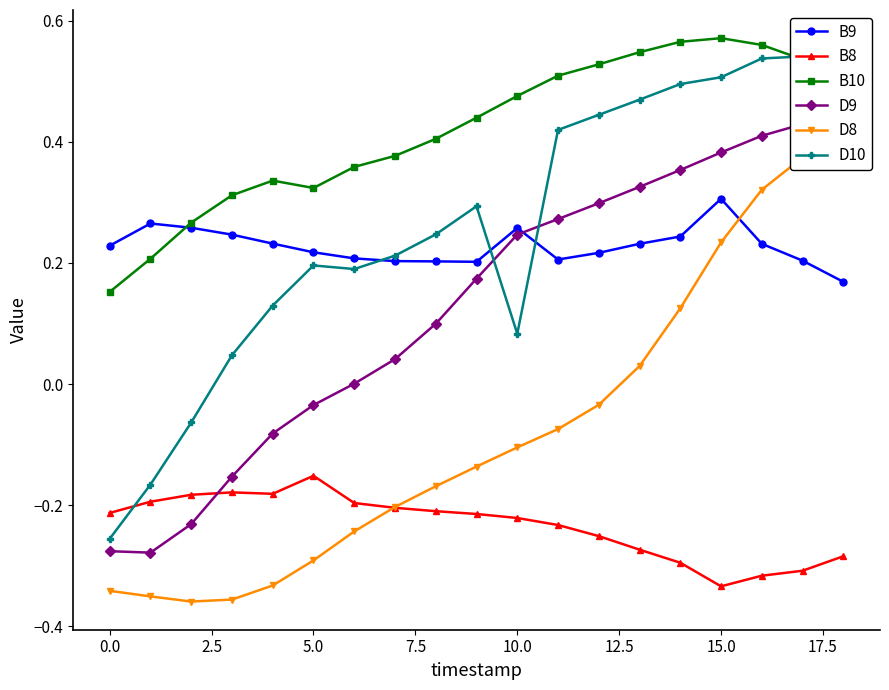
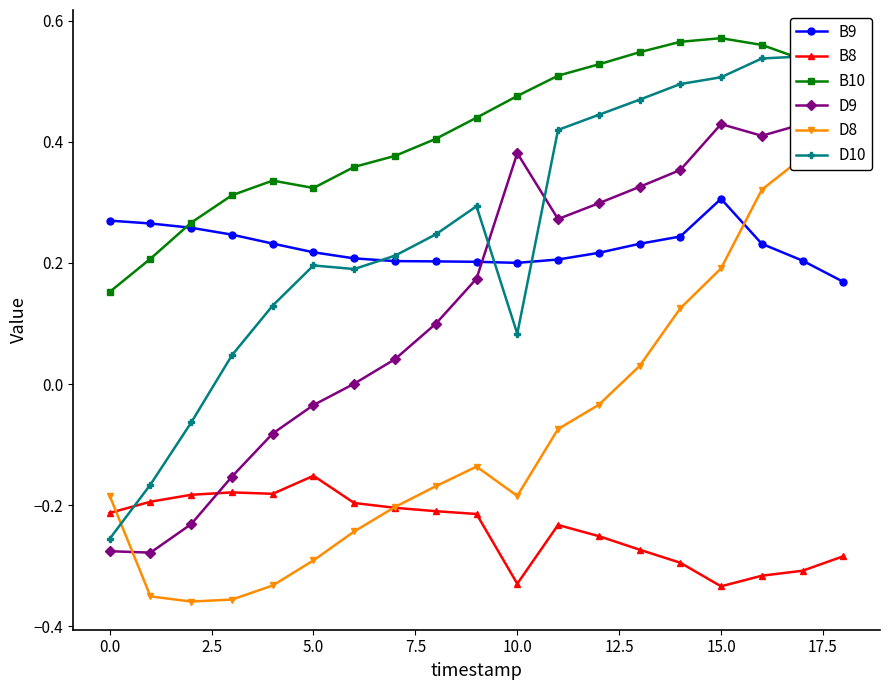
B9, 0.0: 0.23 -> 0.27
D8, 0.0: -0.34 -> -0.18
B9, 10.0: 0.26 -> 0.20
B8, 10.0: -0.22 -> -0.33
D9, 10.0: 0.25 -> 0.38
D8, 10.0: -0.10 -> -0.18
D9, 15.0: 0.38 -> 0.43
D8, 15.0: 0.23 -> 0.19
